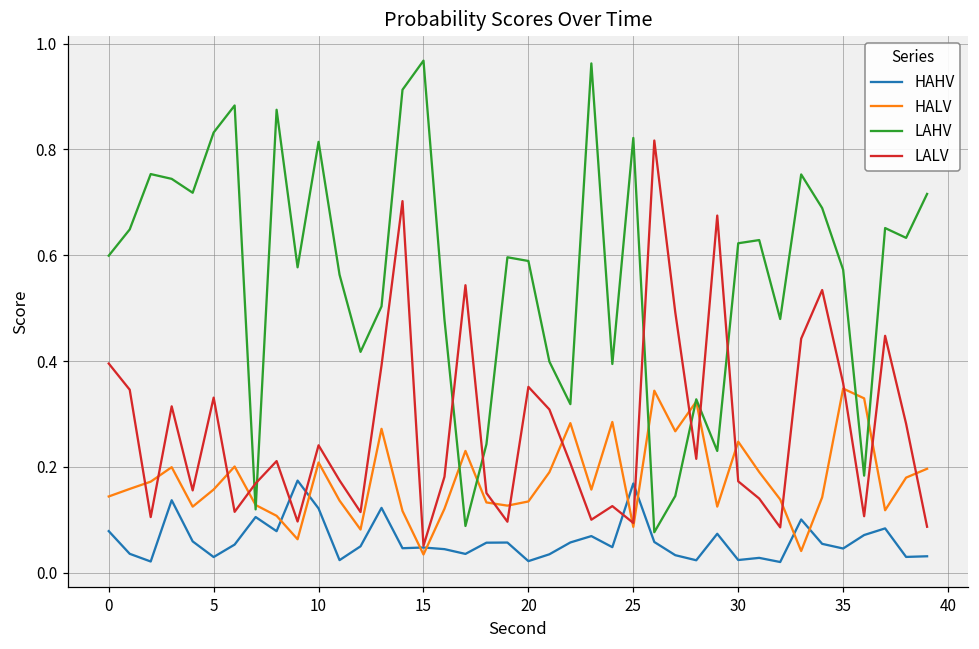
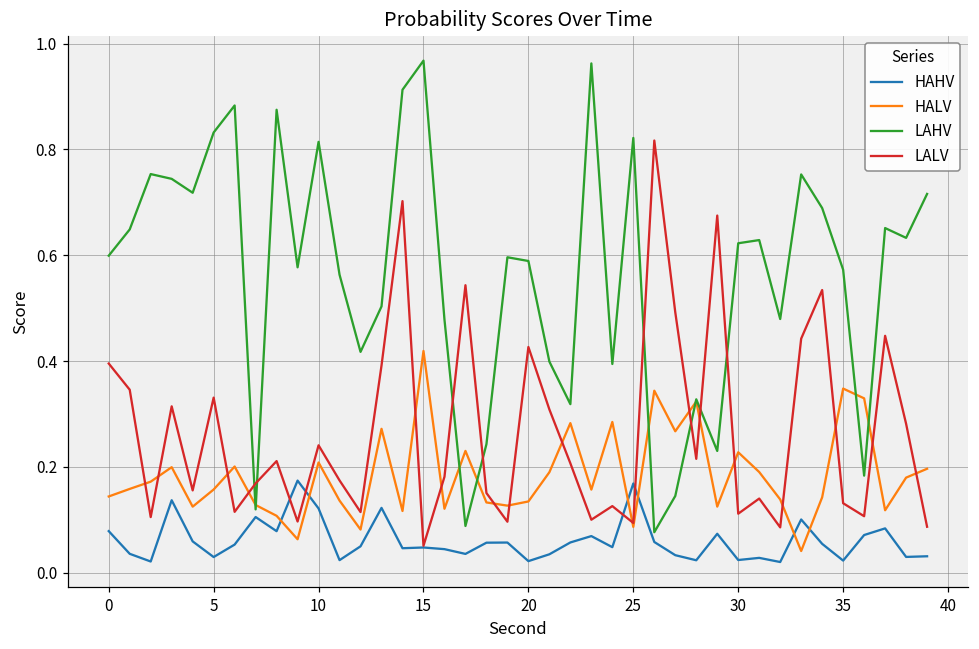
HALV, 15: 0.03 -> 0.42
LALV, 20: 0.35 -> 0.43
HALV, 30: 0.25 -> 0.23
LALV, 30: 0.17 -> 0.11
HAHV, 35: 0.05 -> 0.02
LALV, 35: 0.36 -> 0.13
